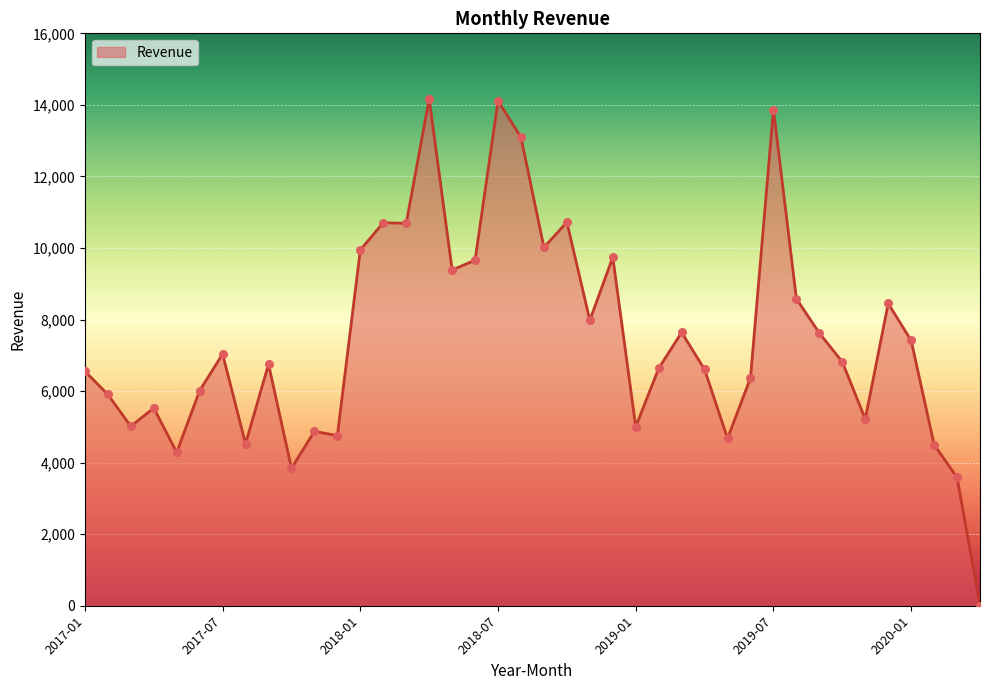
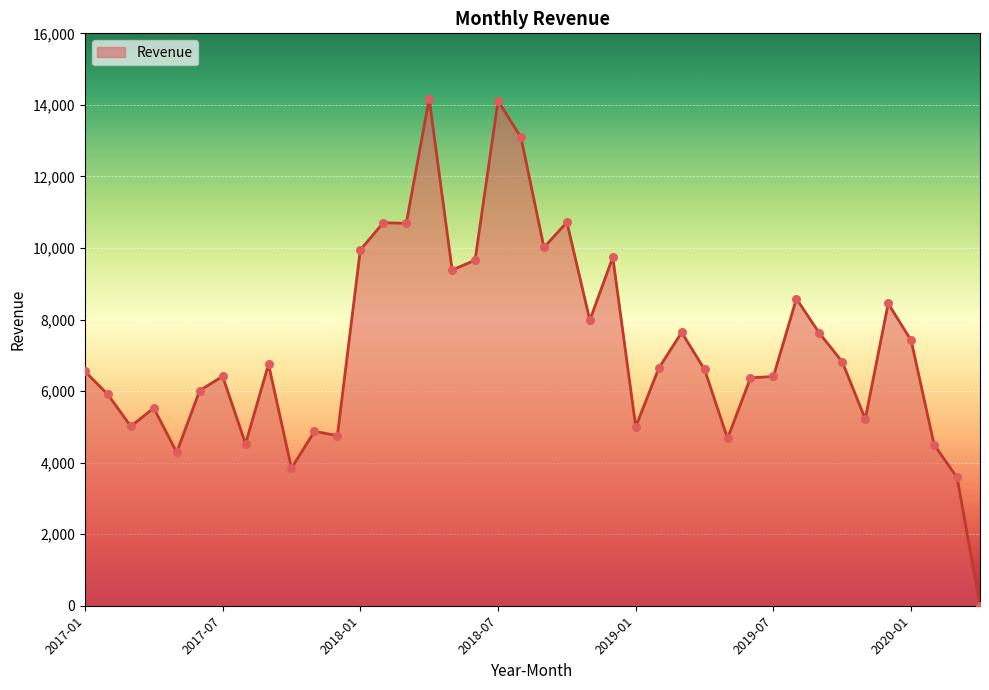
2017-07: 7,000 -> 6,400
2019-07: 13,900 -> 6,400
